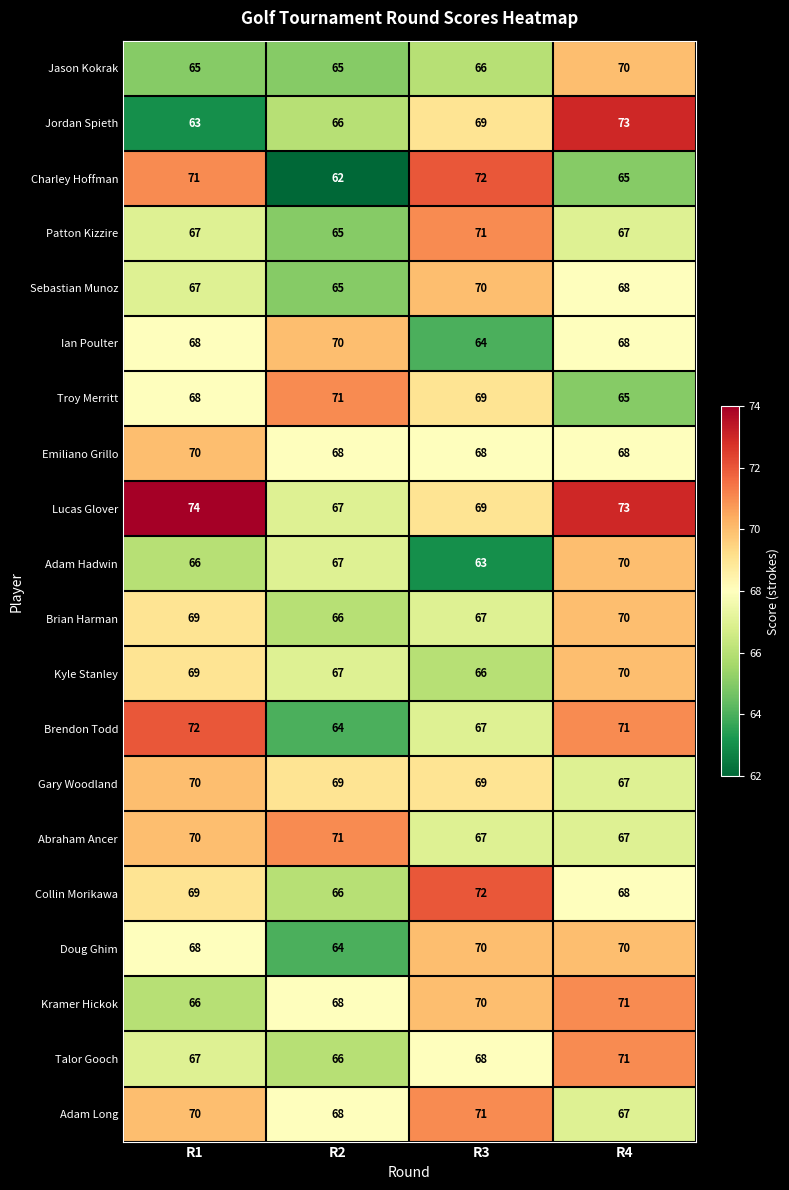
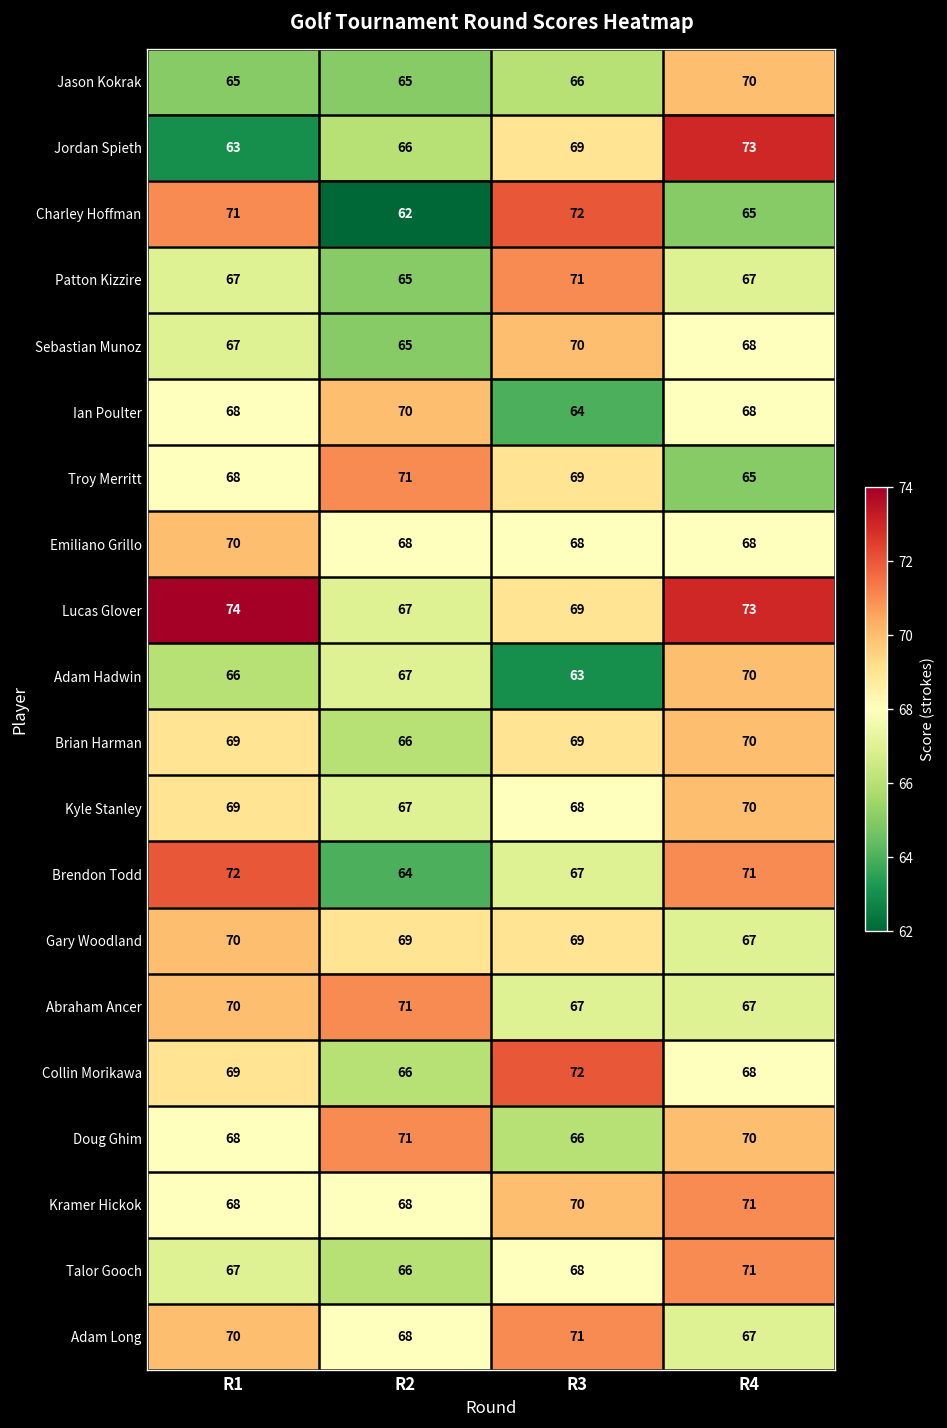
Brian Harman, R3: 67 -> 69
Kyle Stanley, R3: 66 -> 68
Doug Ghim, R2: 64 -> 71
Doug Ghim, R3: 70 -> 66
Kramer Hickok, R1: 66 -> 68
